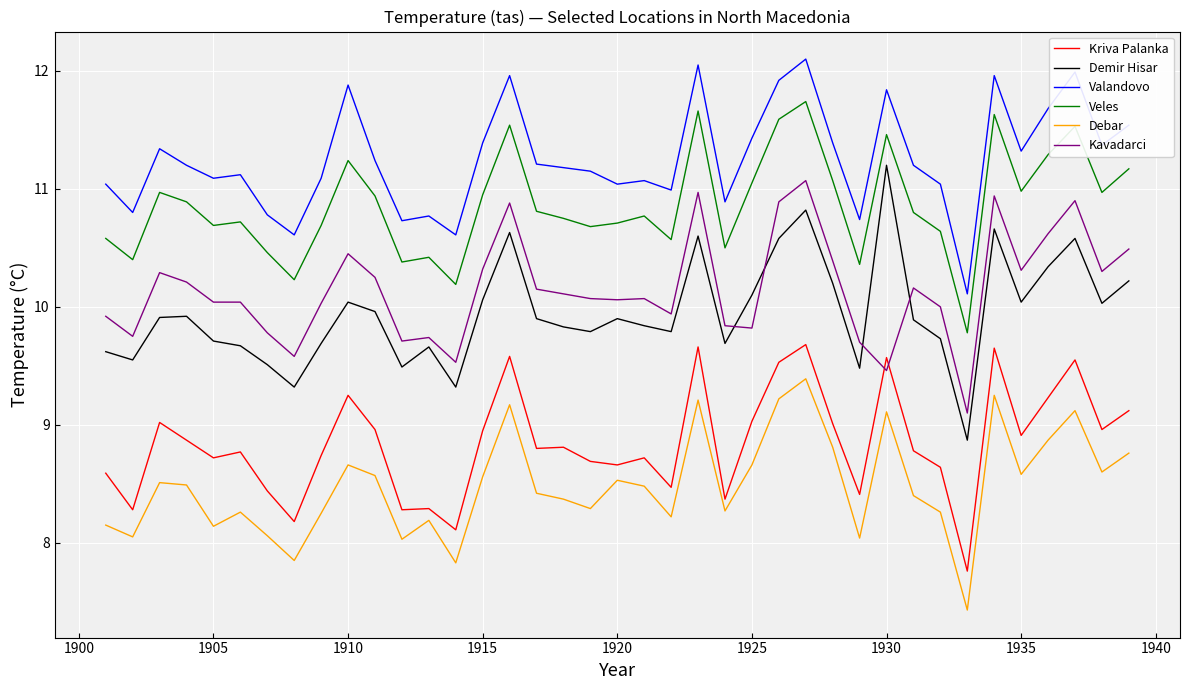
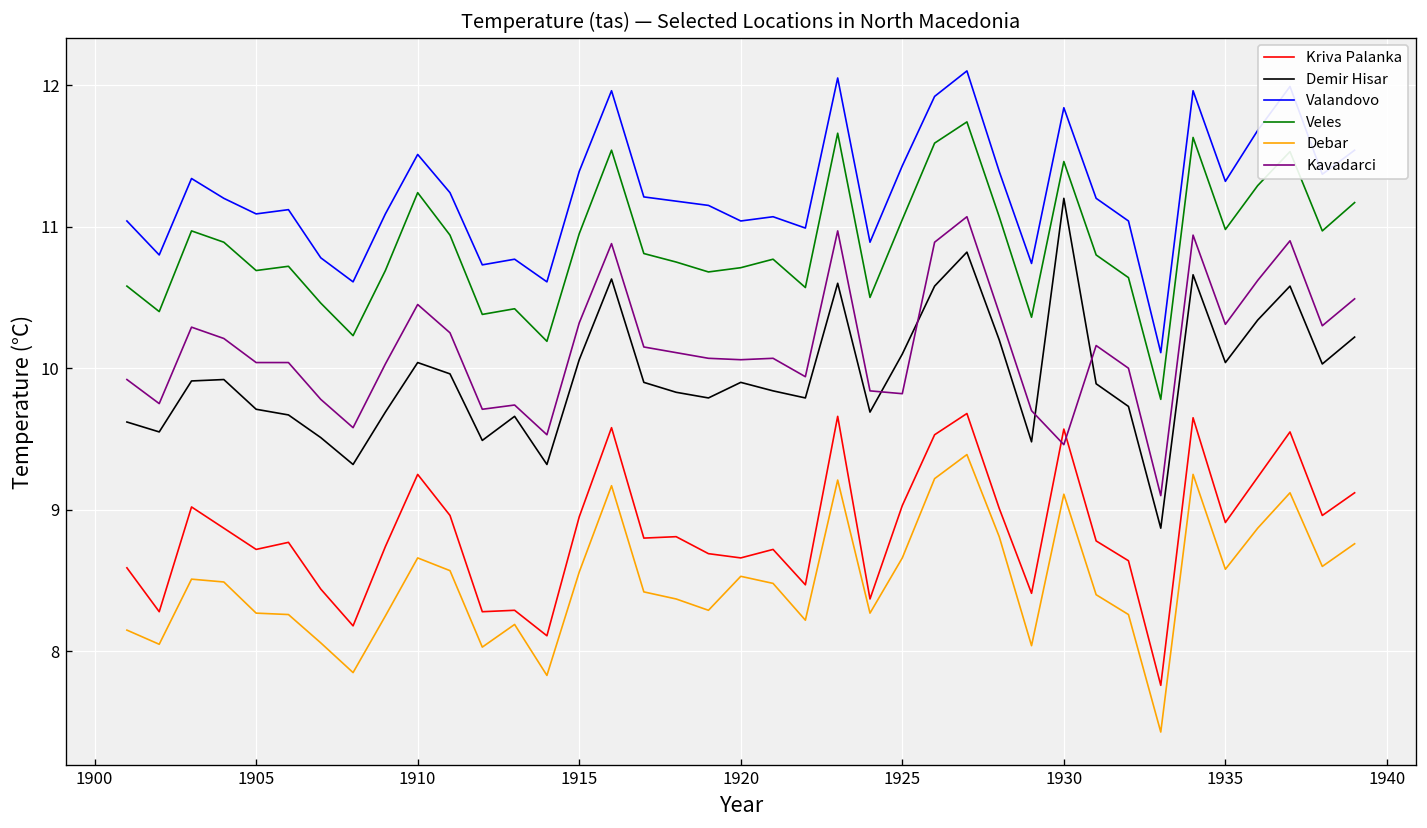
Debar, 1905: 8.14 -> 8.27
Valandovo, 1910: 11.88 -> 11.51
